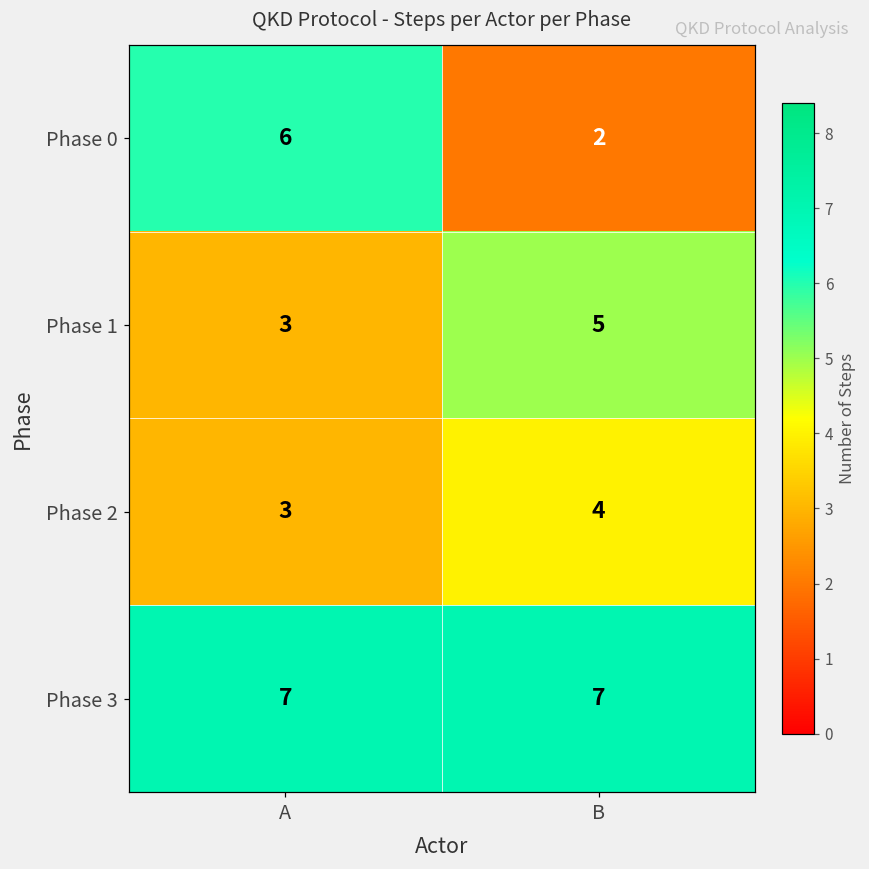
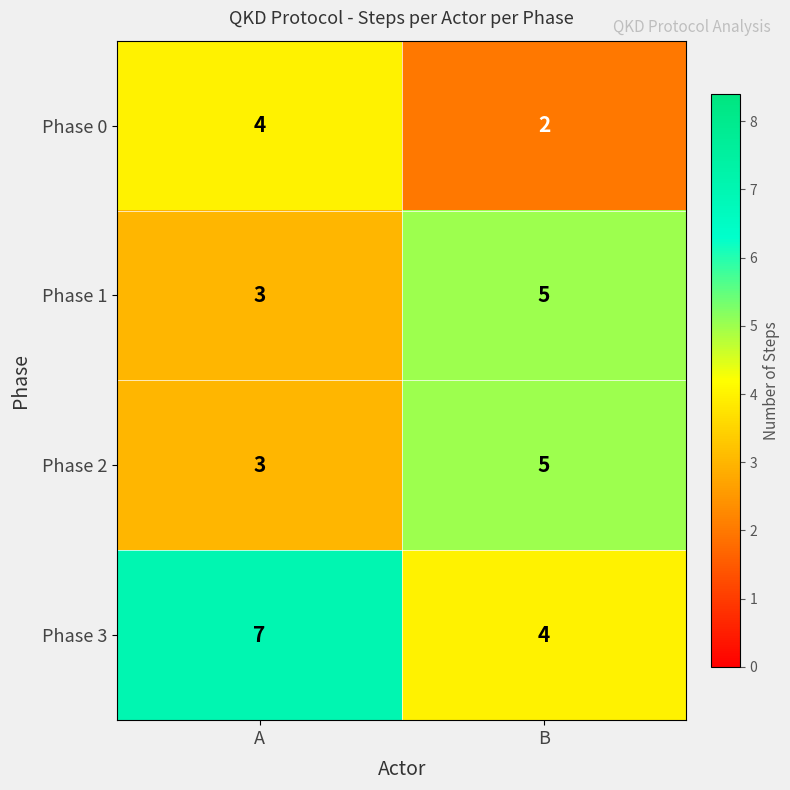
Phase 0, A: 6 -> 4
Phase 2, B: 4 -> 5
Phase 3, B: 7 -> 4
